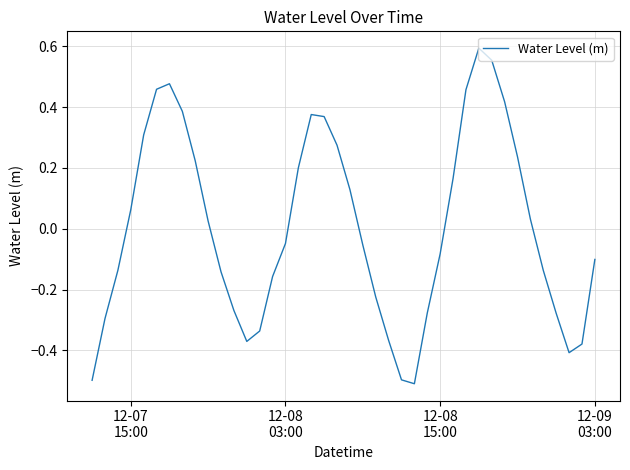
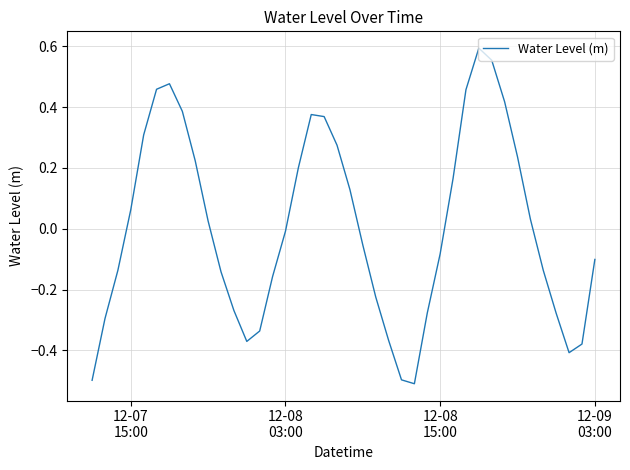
12-08 03:00: -0.05 -> -0.01
